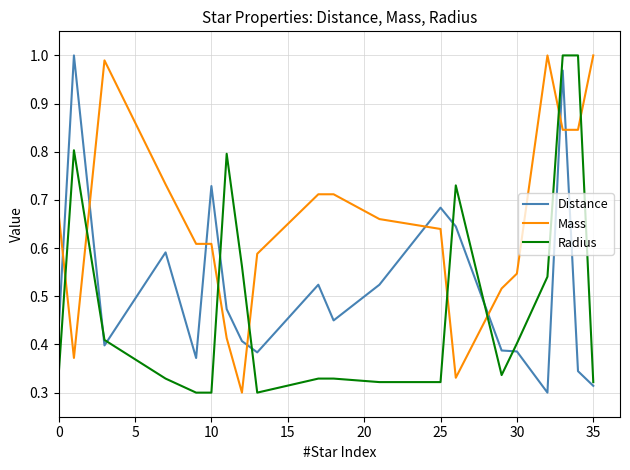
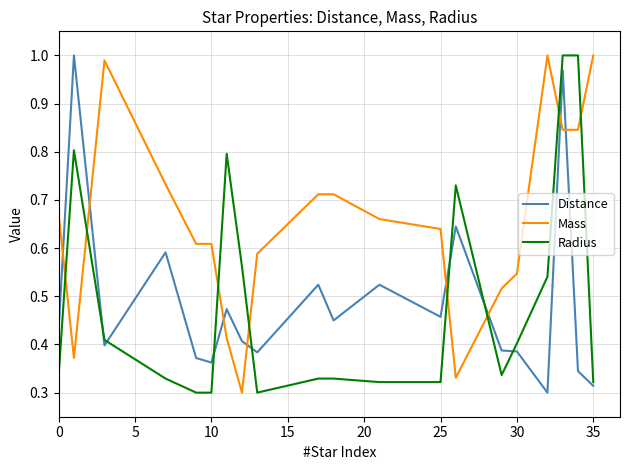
Distance, 10: 0.73 -> 0.36
Distance, 25: 0.68 -> 0.46
